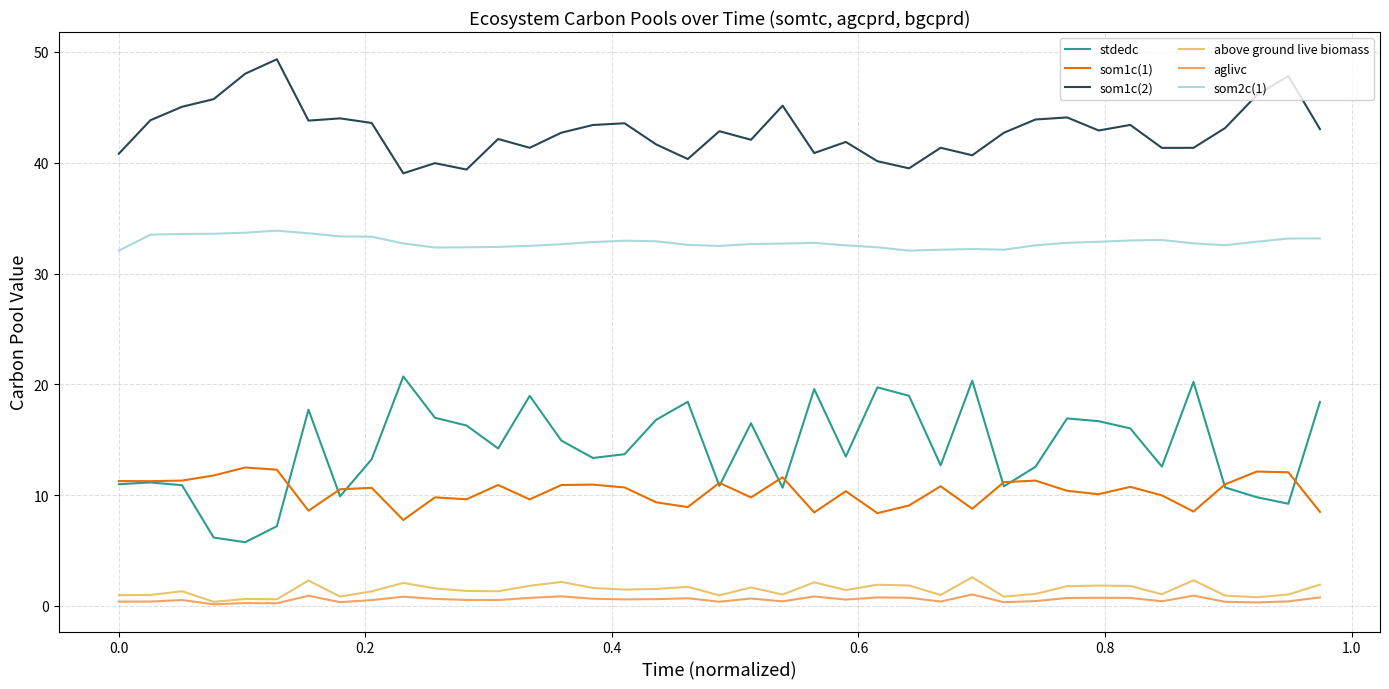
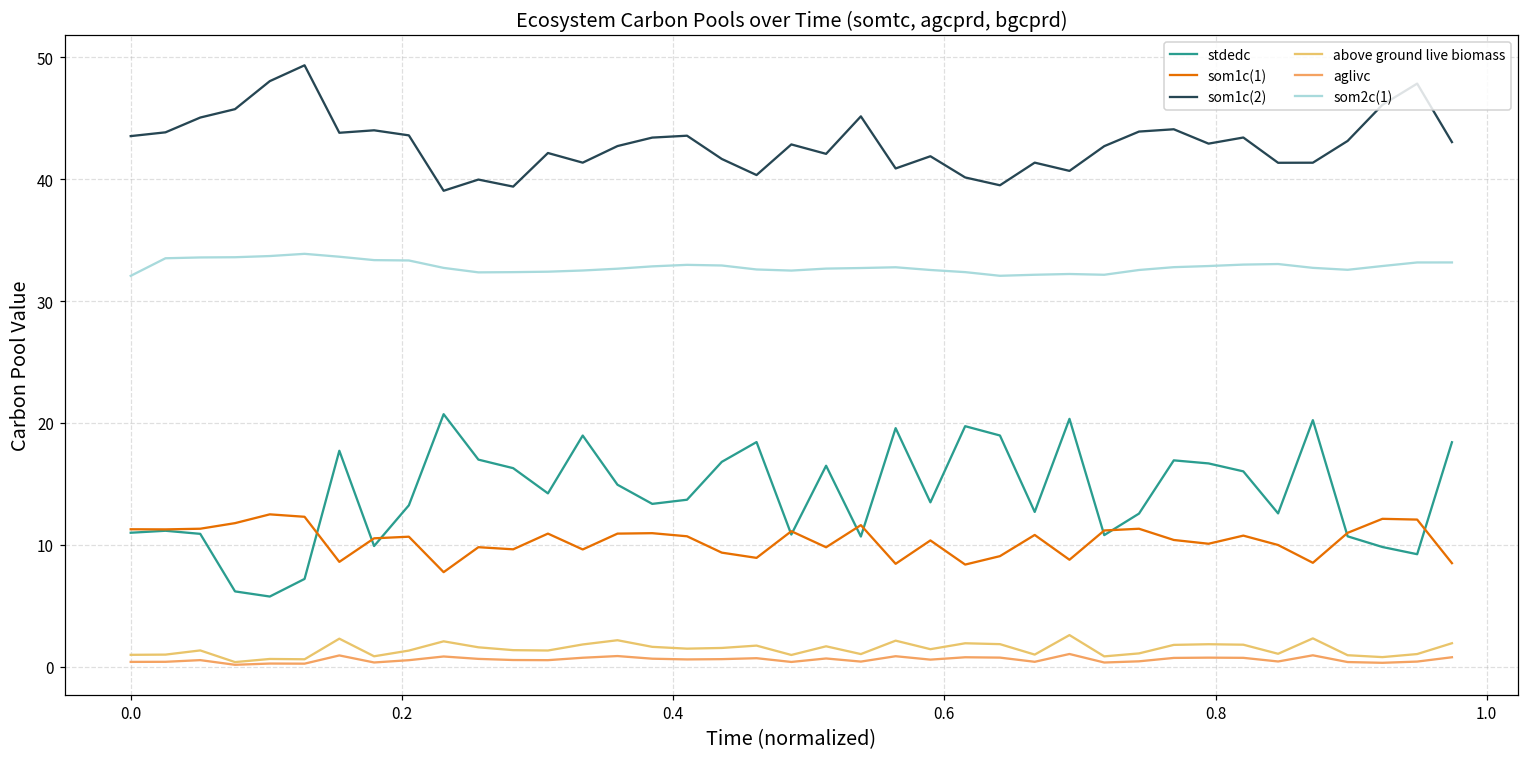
som1c(2), 0.0: 40.8 -> 43.5
